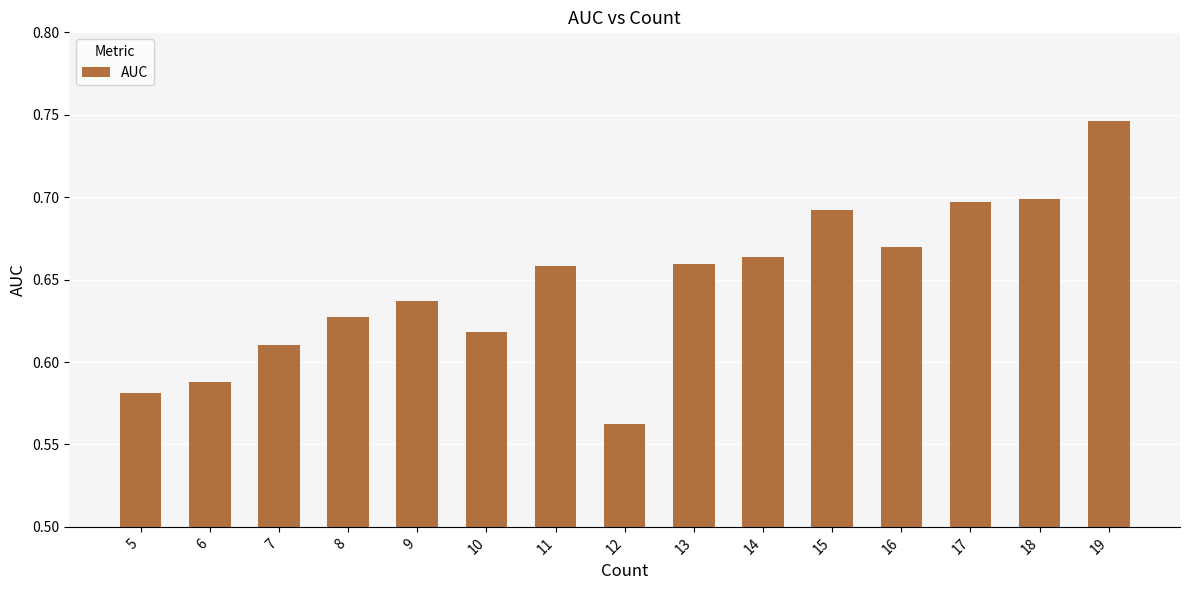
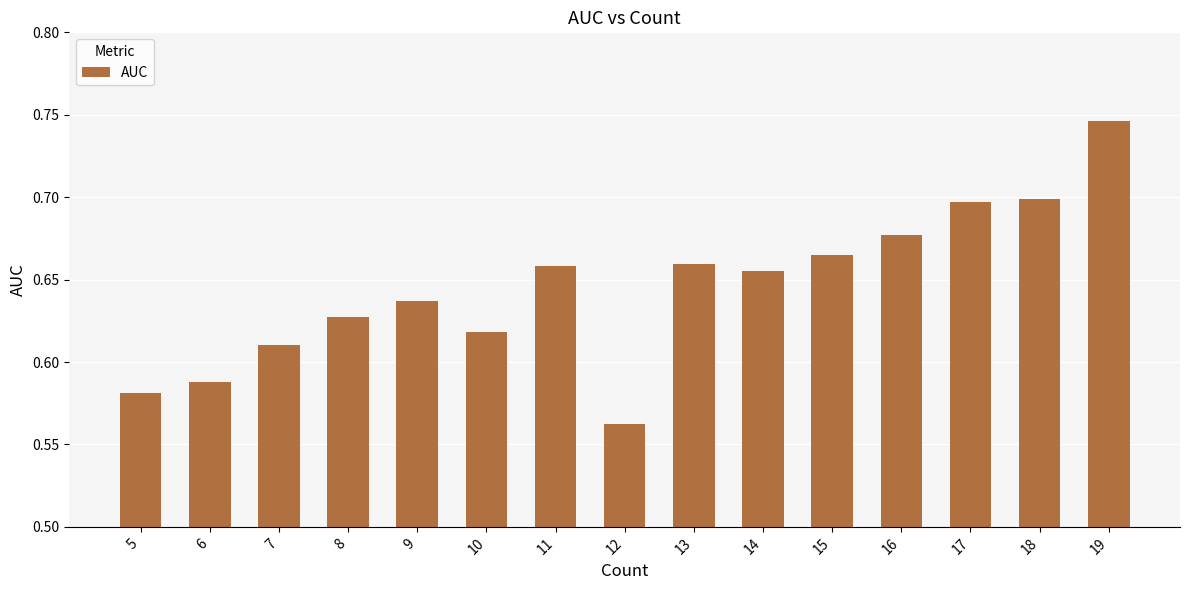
14: 0.664 -> 0.656
15: 0.692 -> 0.665
16: 0.670 -> 0.677
